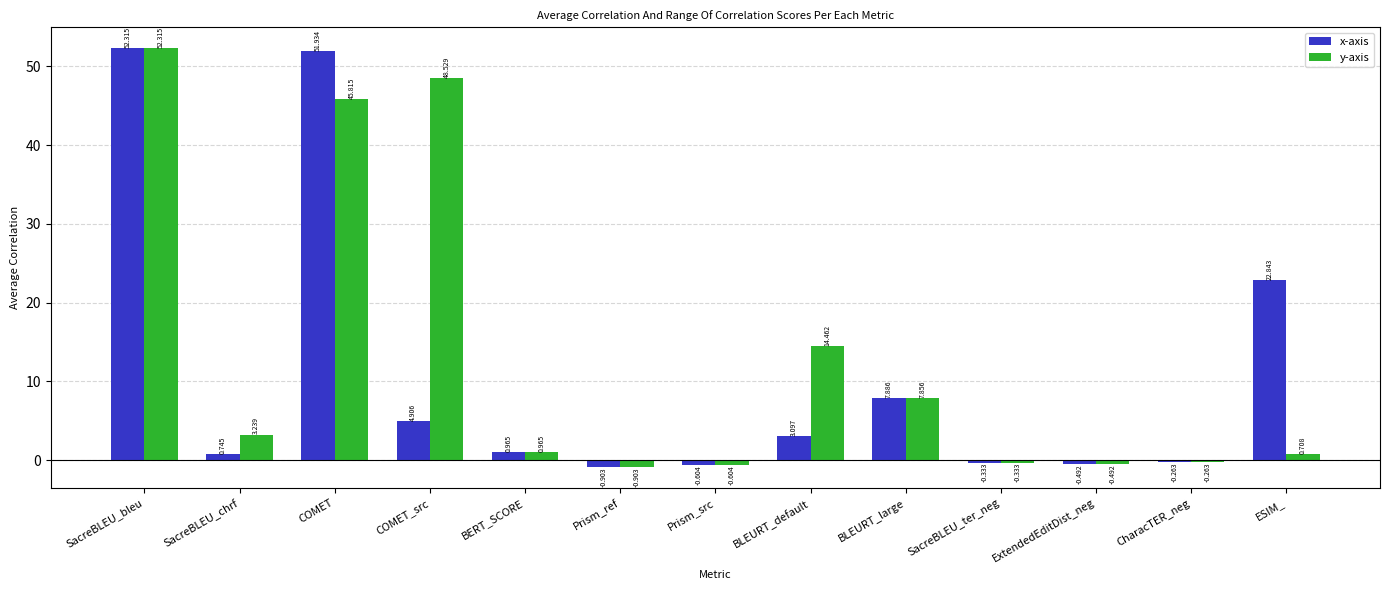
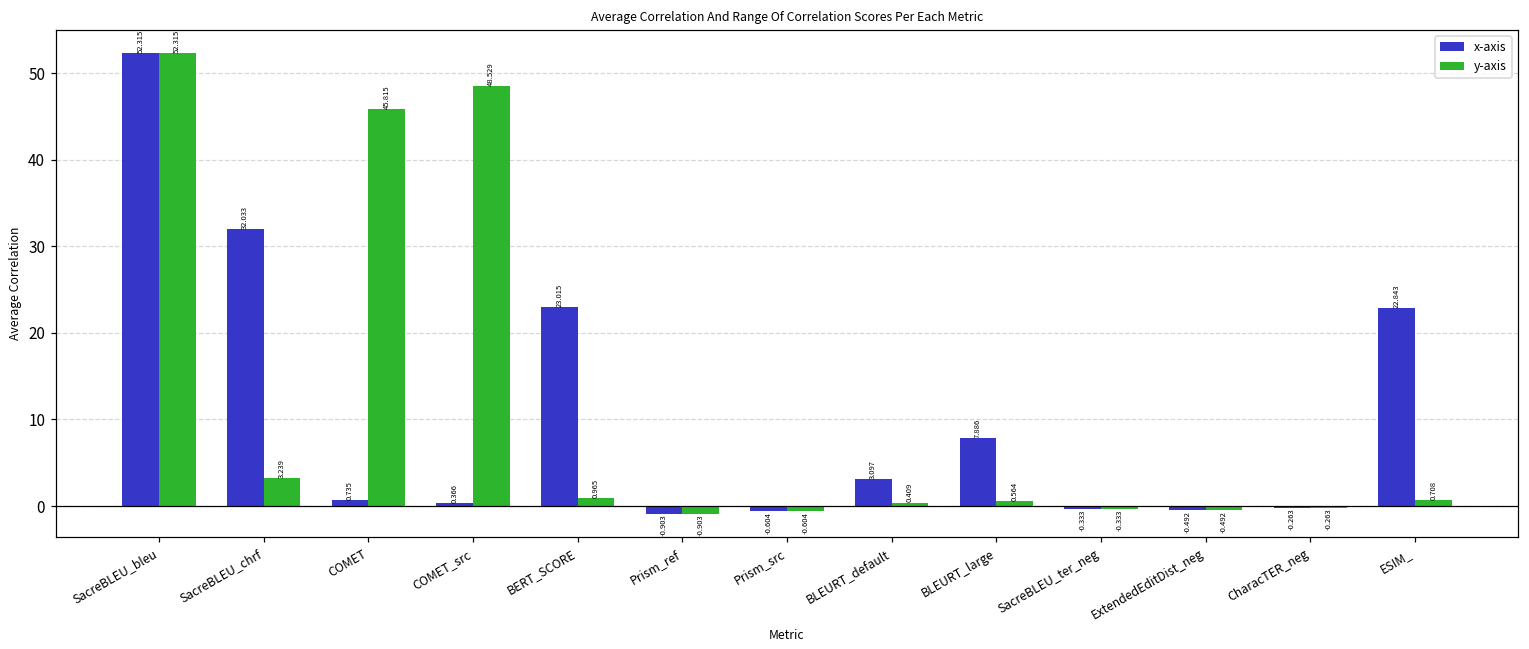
x-axis, SacreBLEU_chrf: 0.745 -> 32.033
x-axis, COMET: 51.934 -> 0.735
x-axis, COMET_src: 4.906 -> 0.366
x-axis, BERT_SCORE: 0.965 -> 23.015
y-axis, BLEURT_default: 14.462 -> 0.409
y-axis, BLEURT_large: 7.856 -> 0.564
